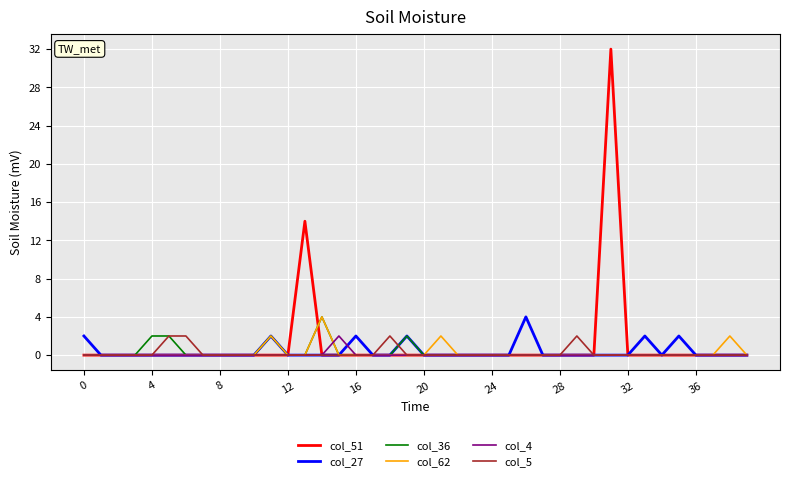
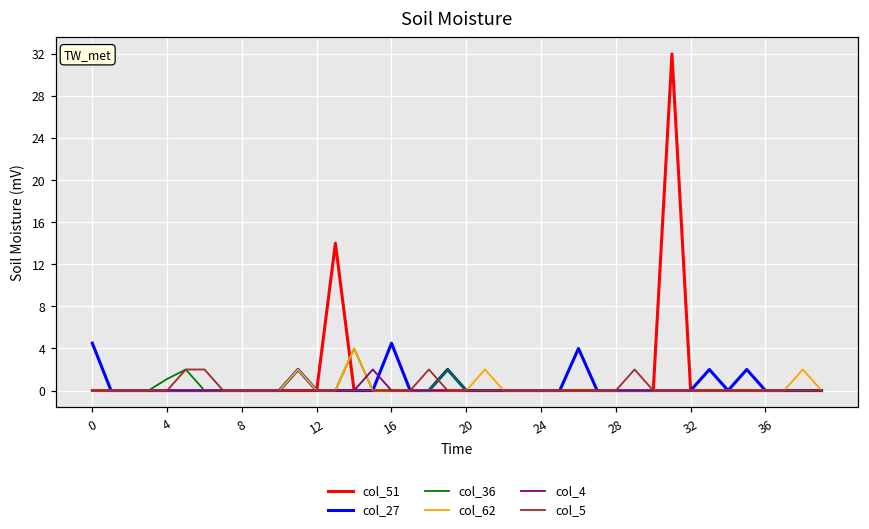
col_27, 0: 2 -> 5
col_36, 4: 2 -> 1
col_27, 16: 2 -> 5
